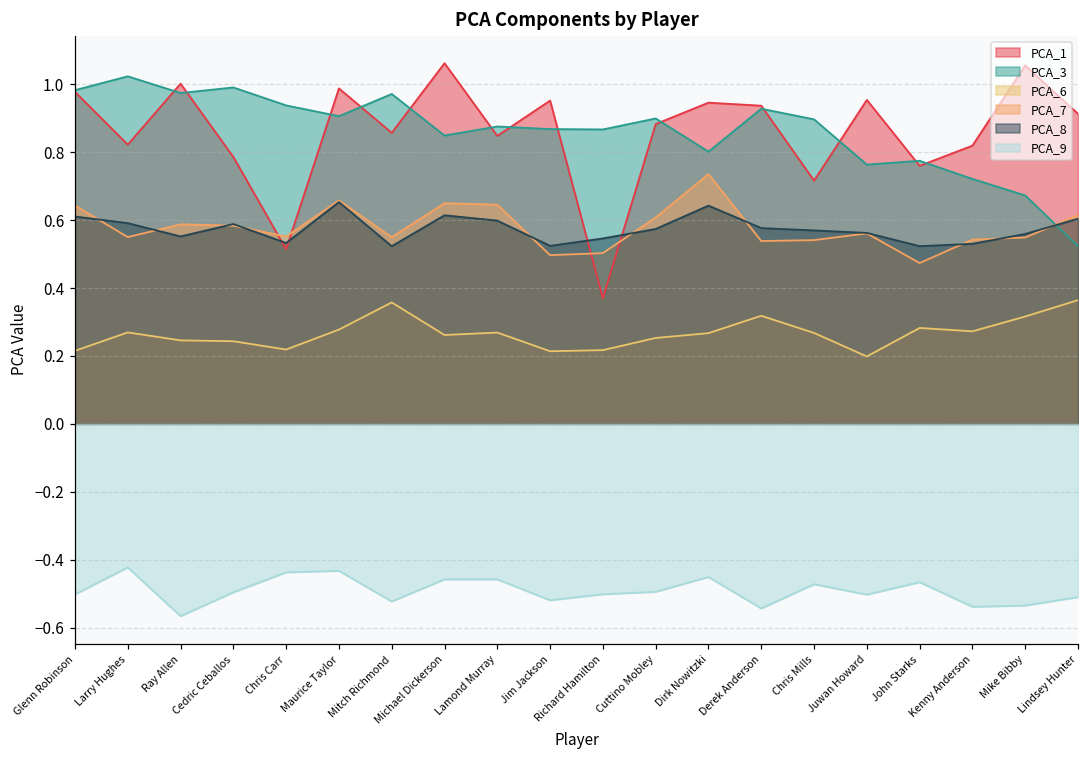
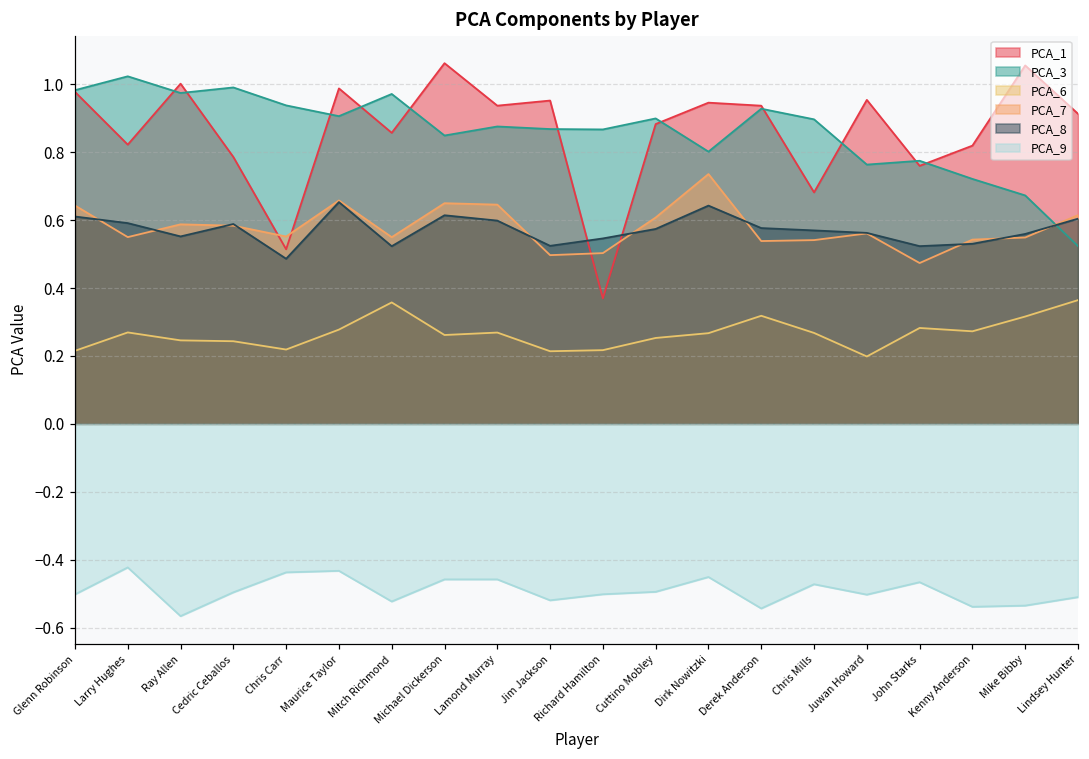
PCA_8, Chris Carr: 0.53 -> 0.49
PCA_1, Lamond Murray: 0.85 -> 0.94
PCA_1, Chris Mills: 0.72 -> 0.68
